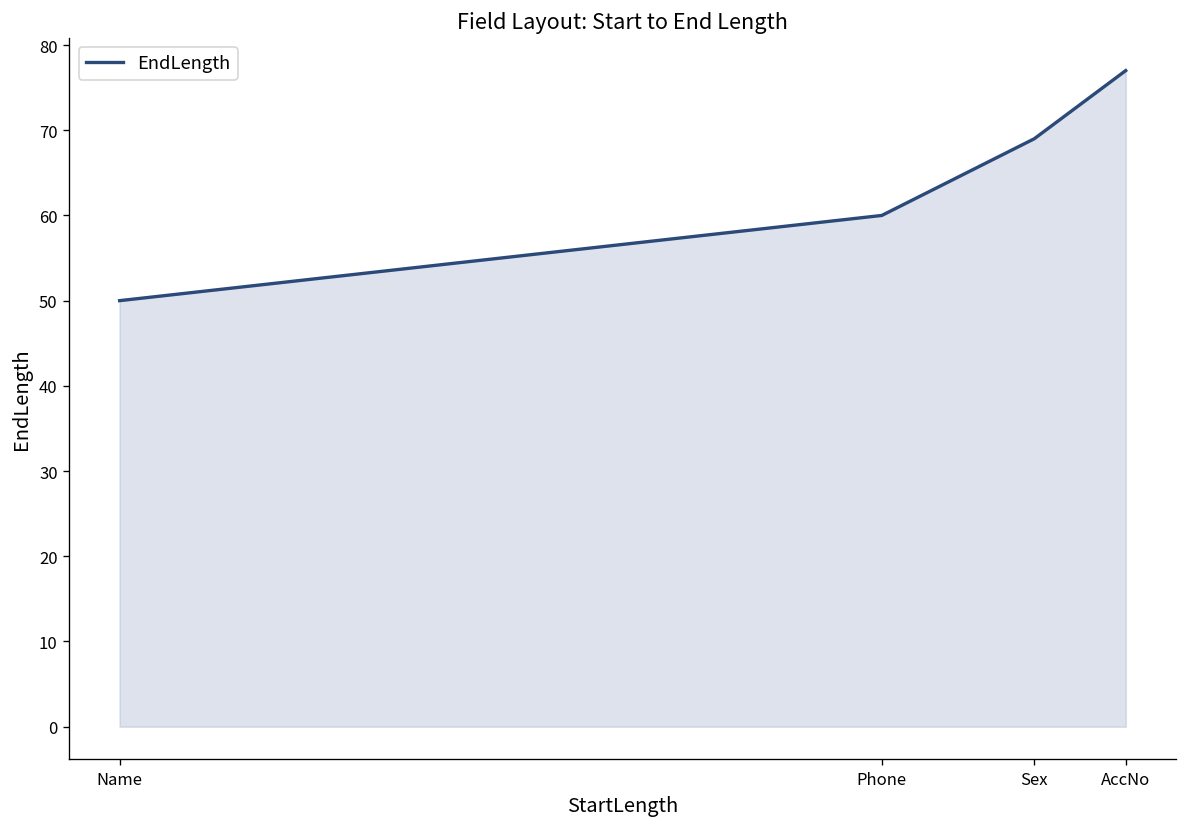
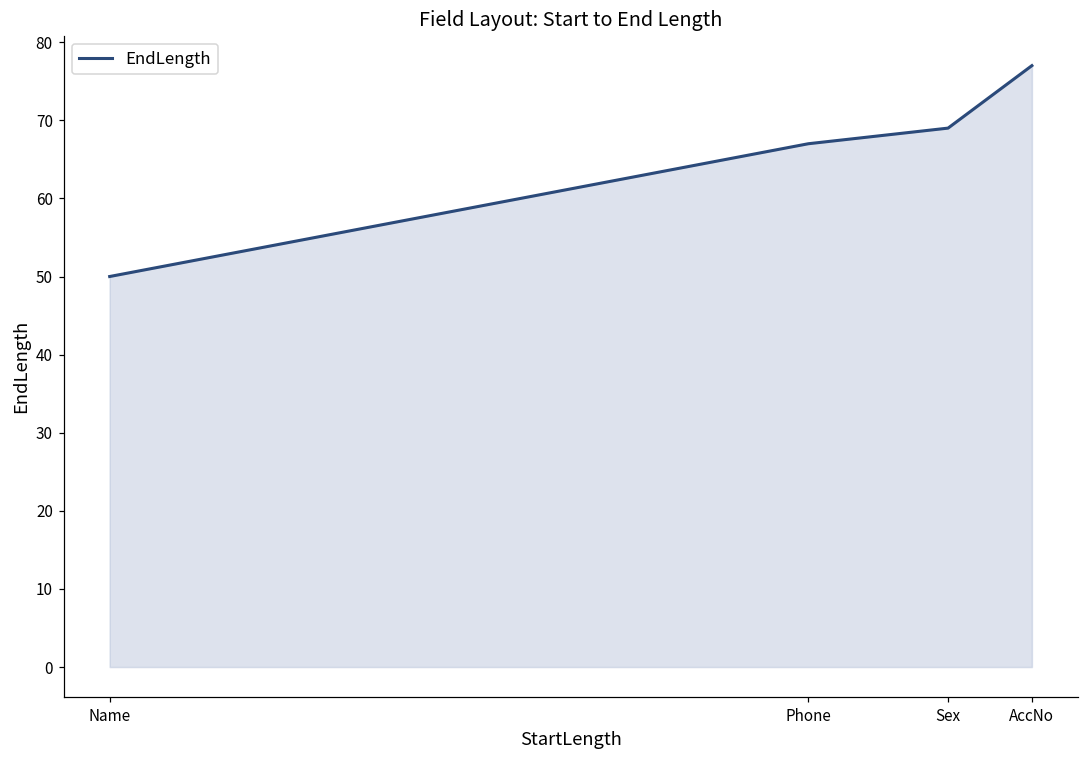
Phone: 60 -> 67
